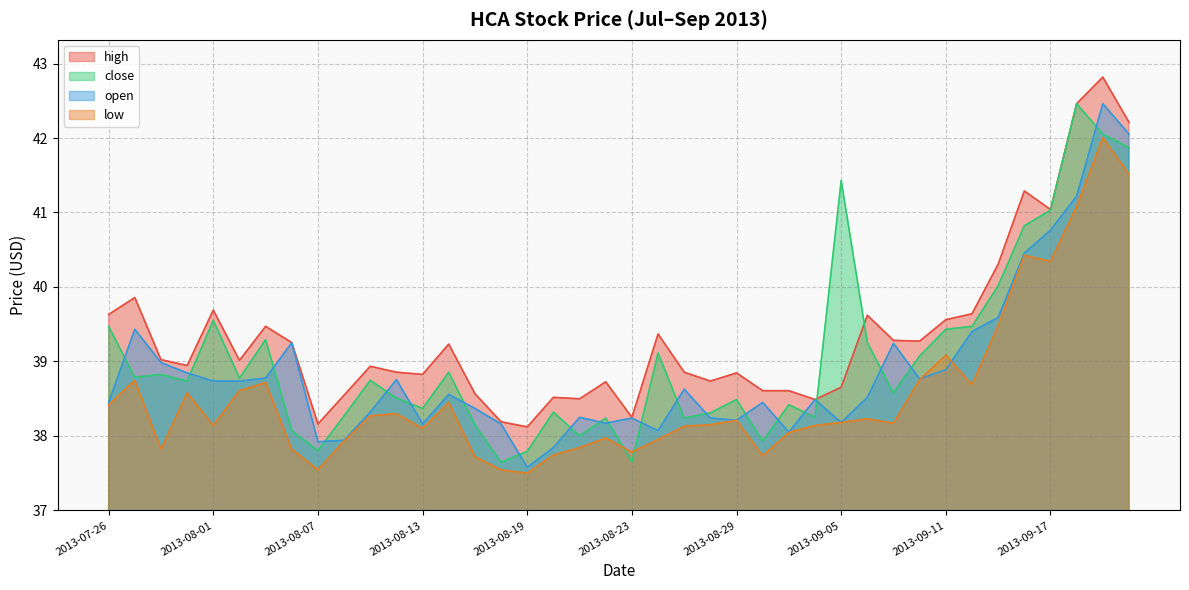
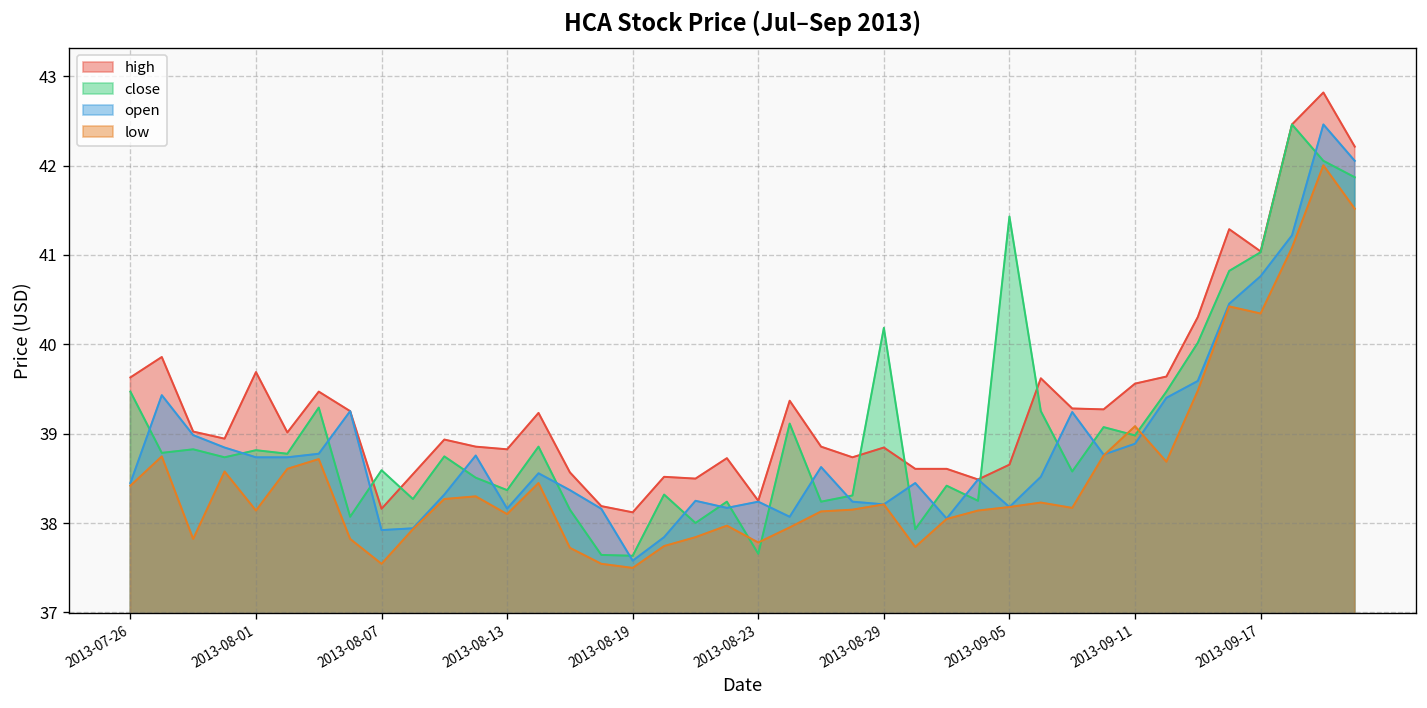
close, 2013-08-01: 39.6 -> 38.8
close, 2013-08-07: 37.8 -> 38.6
close, 2013-08-19: 37.8 -> 37.6
close, 2013-08-29: 38.5 -> 40.2
close, 2013-09-11: 39.4 -> 39.0
